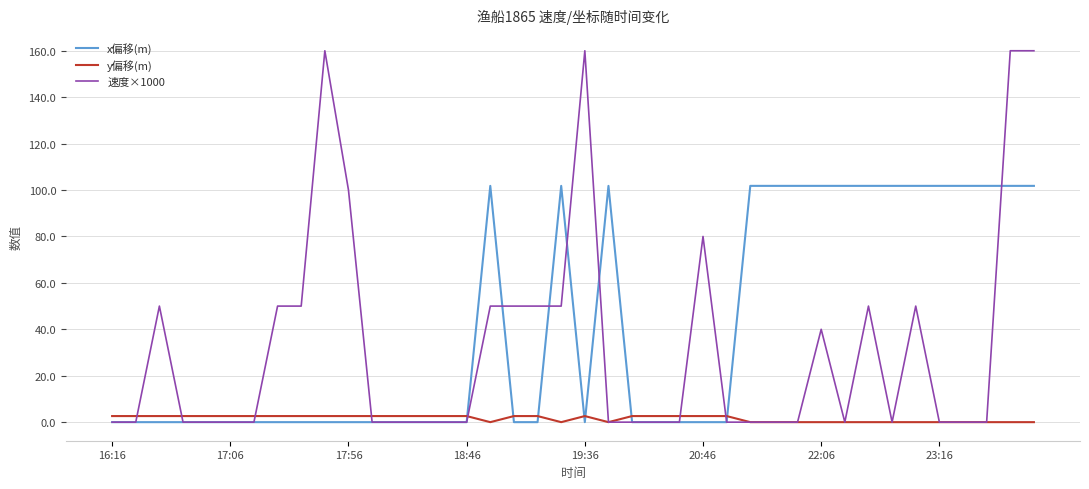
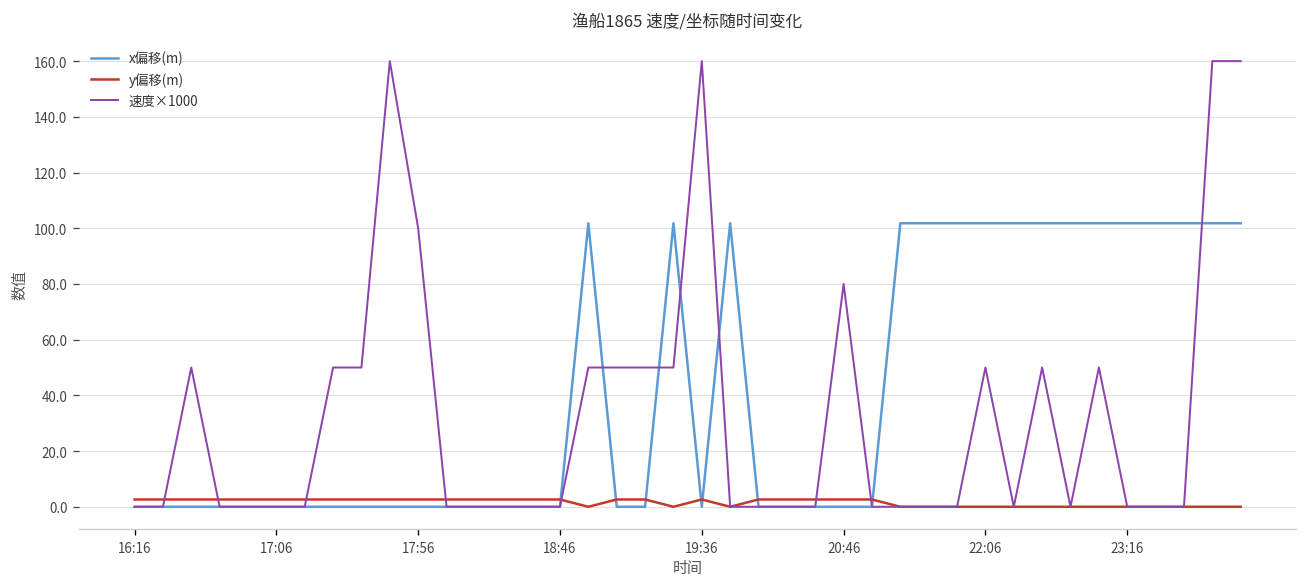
速度×1000, 22:06: 40 -> 50
